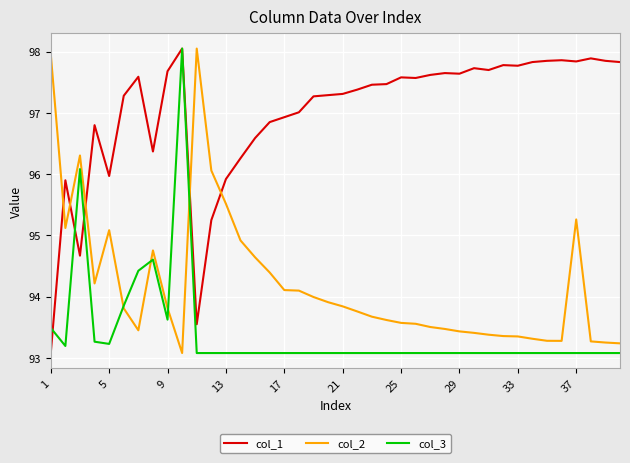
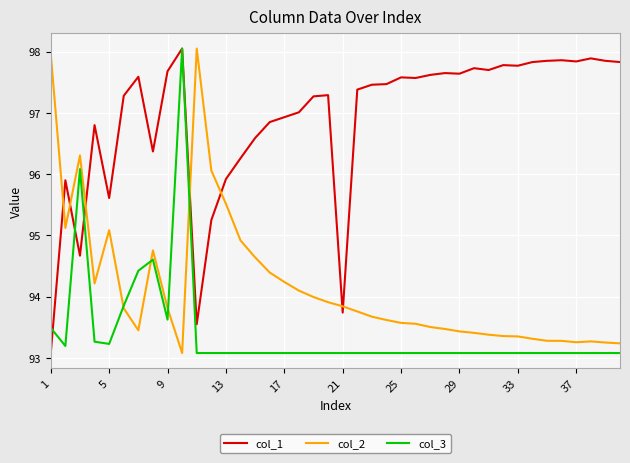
col_1, 5: 96.0 -> 95.6
col_2, 17: 94.1 -> 94.2
col_1, 21: 97.3 -> 93.7
col_2, 37: 95.3 -> 93.3
